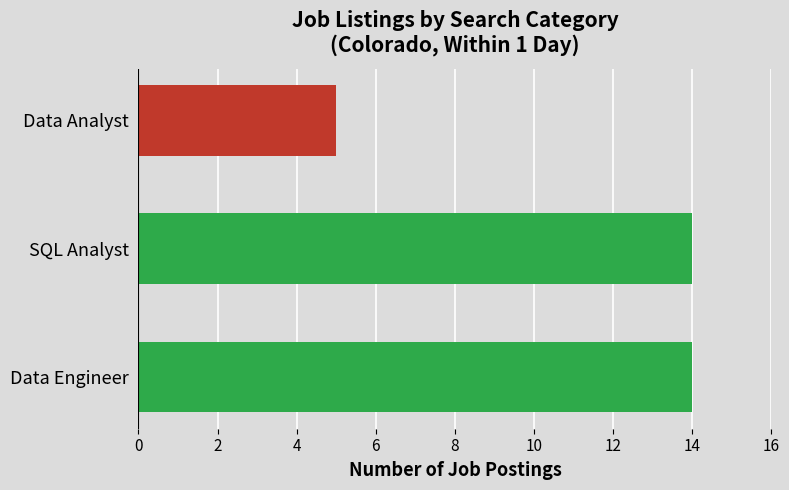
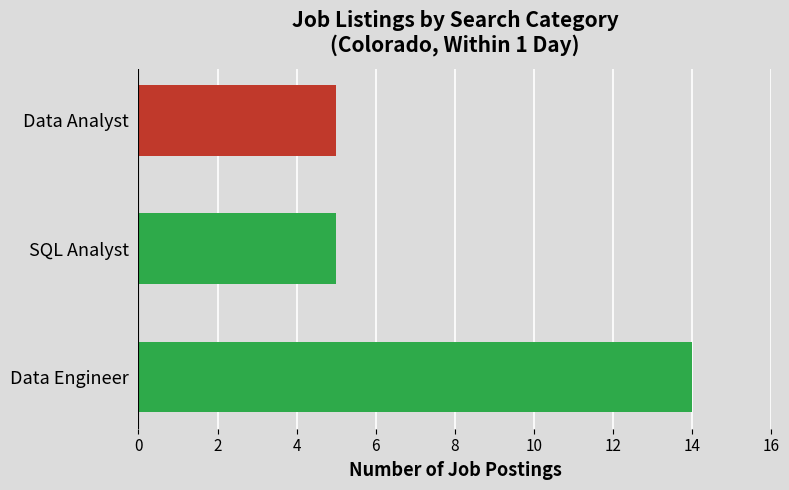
SQL Analyst: 14 -> 5
